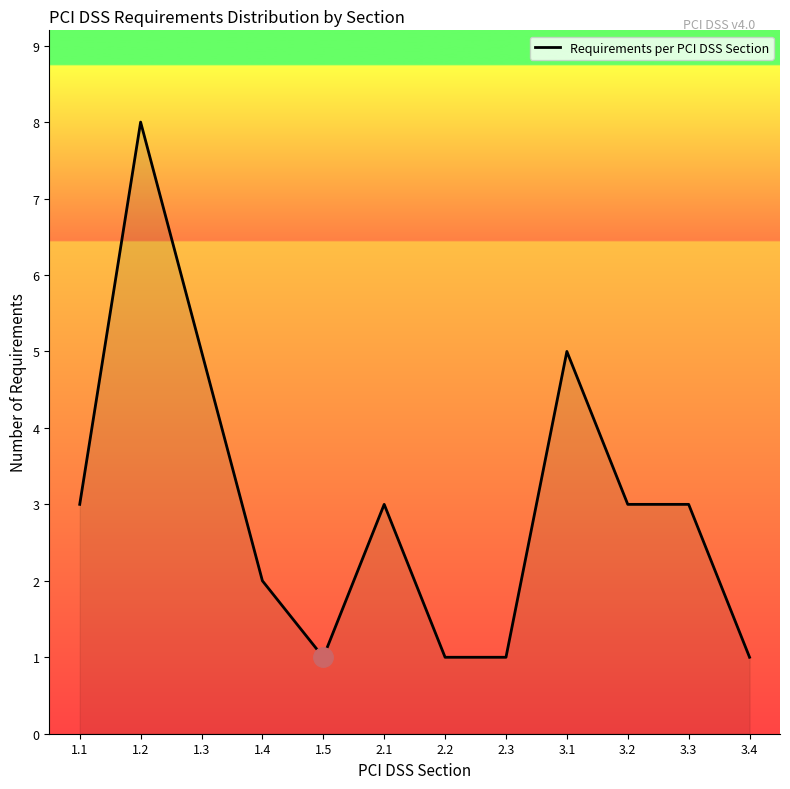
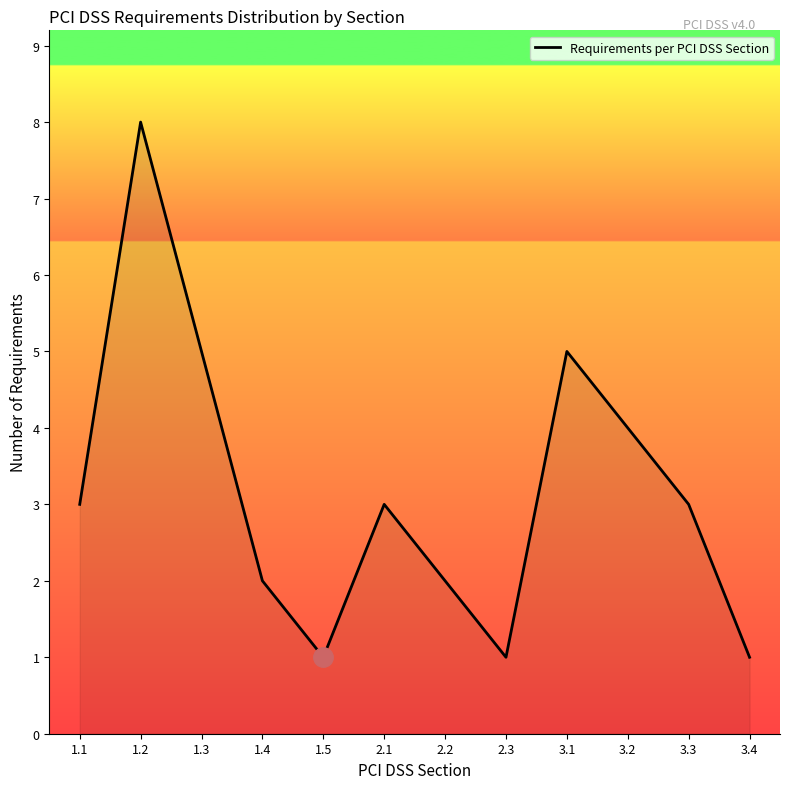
Requirements per PCI DSS Section, 2.2: 1 -> 2
Requirements per PCI DSS Section, 3.2: 3 -> 4
